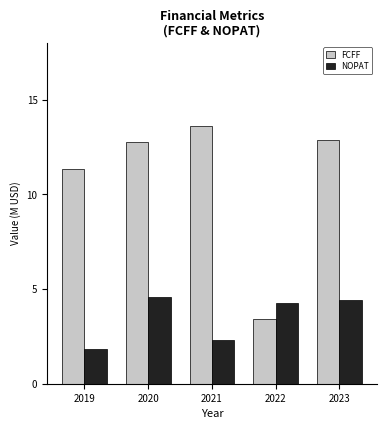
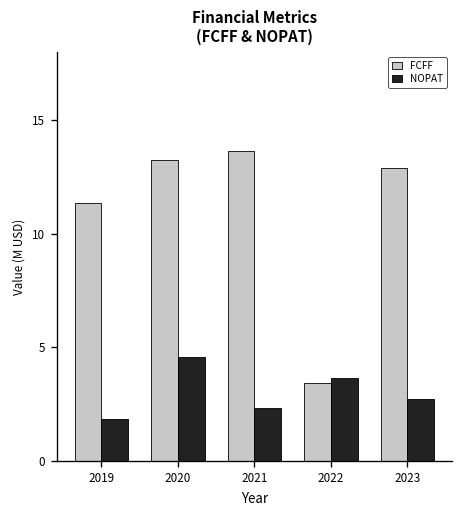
FCFF, 2020: 12.8 -> 13.3
NOPAT, 2022: 4.3 -> 3.6
NOPAT, 2023: 4.4 -> 2.7
